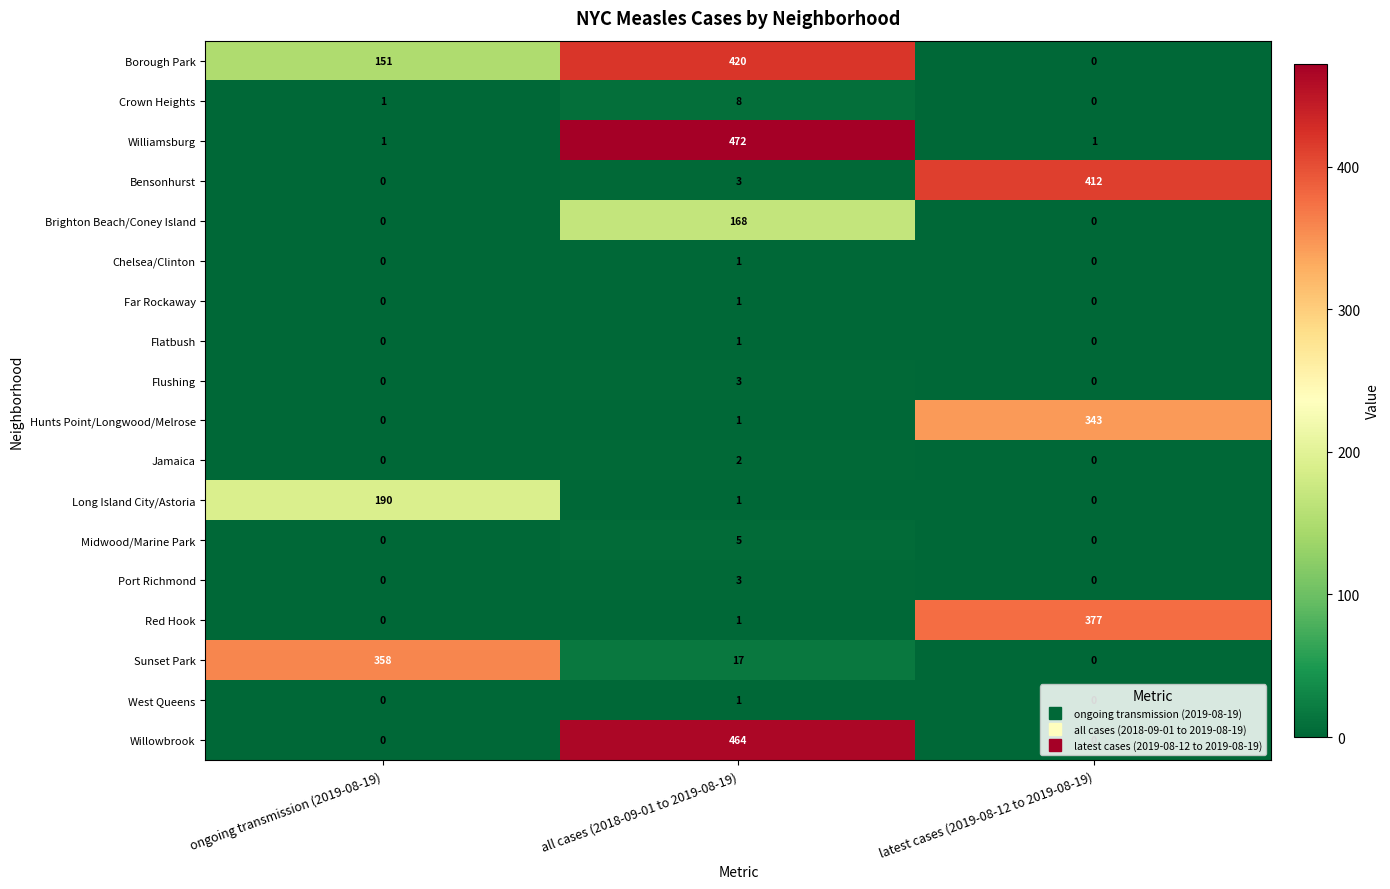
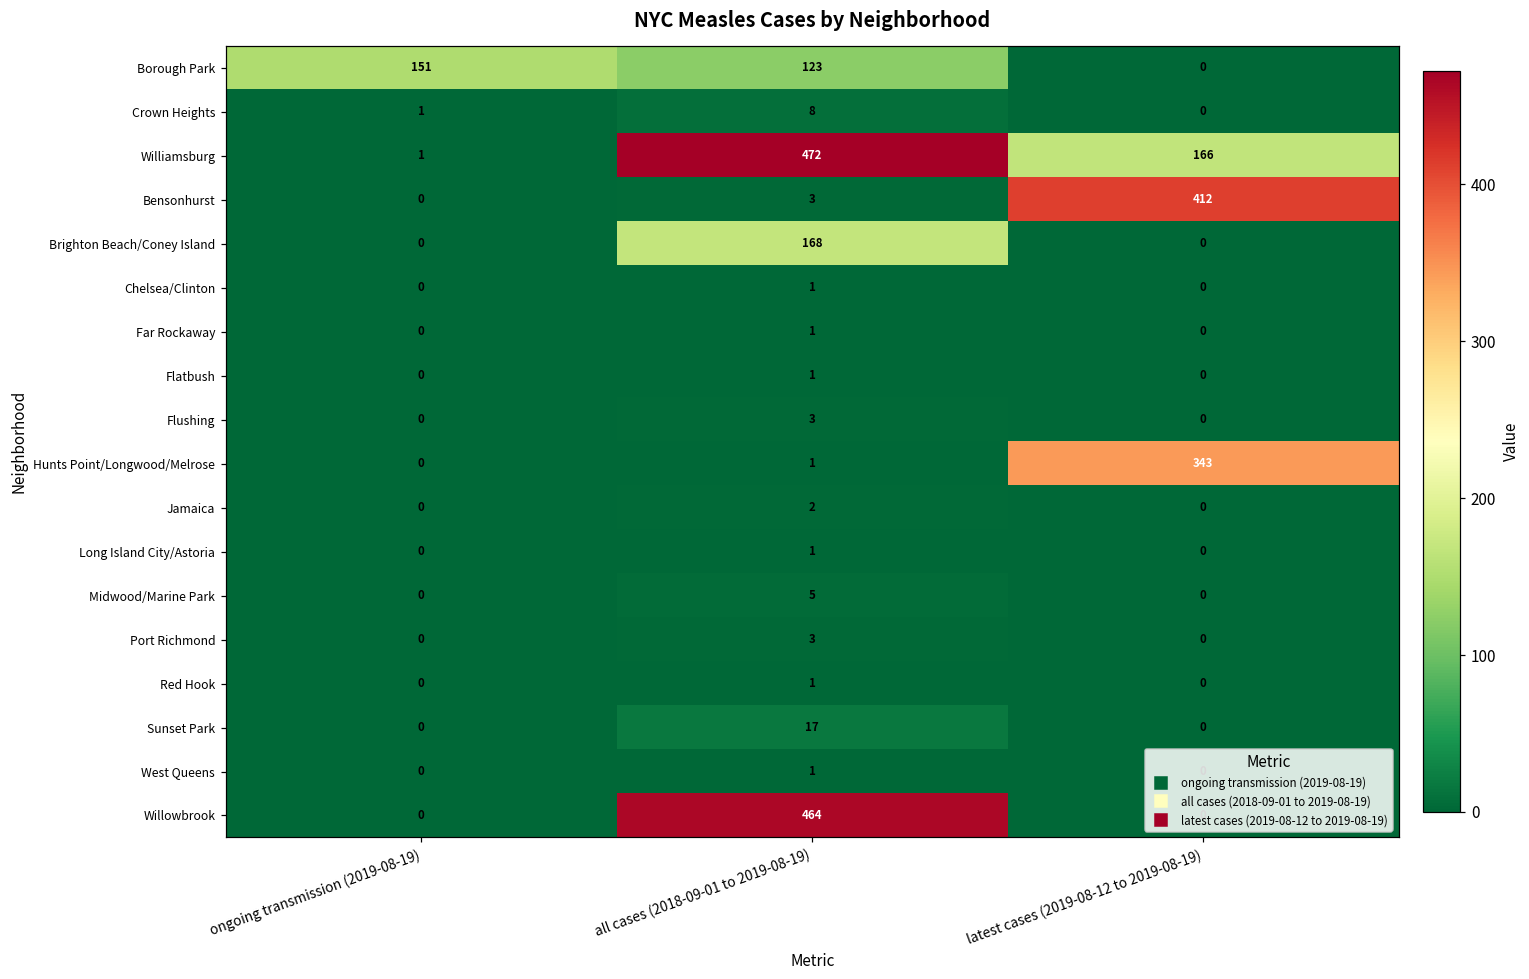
Borough Park, all cases (2018-09-01 to 2019-08-19): 420 -> 123
Williamsburg, latest cases (2019-08-12 to 2019-08-19): 1 -> 166
Long Island City/Astoria, ongoing transmission (2019-08-19): 190 -> 0
Red Hook, latest cases (2019-08-12 to 2019-08-19): 377 -> 0
Sunset Park, ongoing transmission (2019-08-19): 358 -> 0
